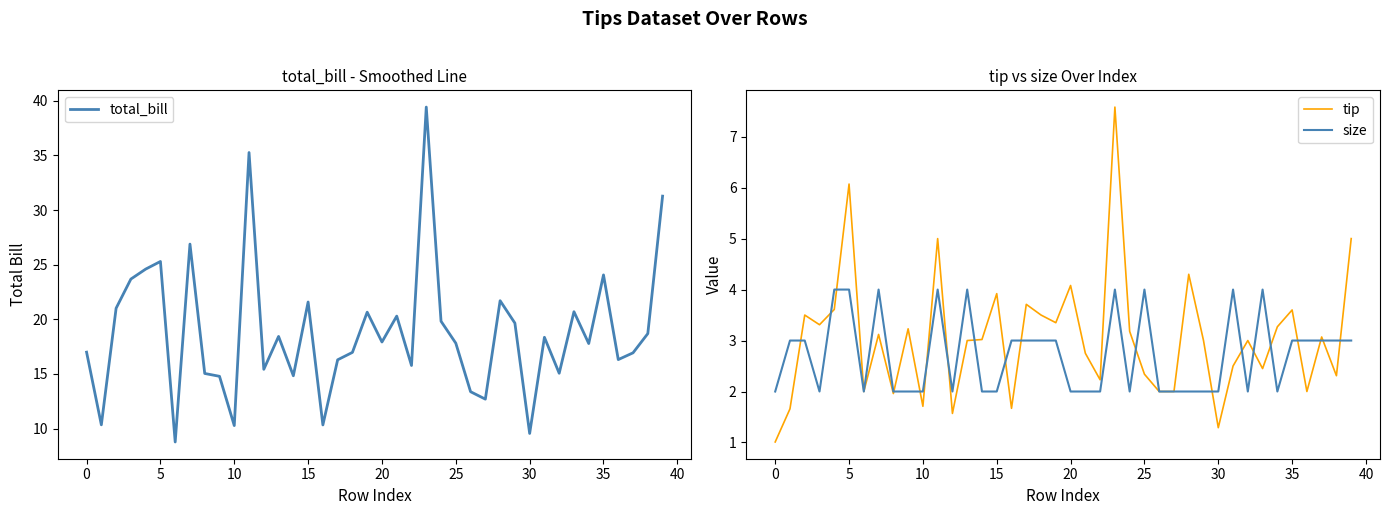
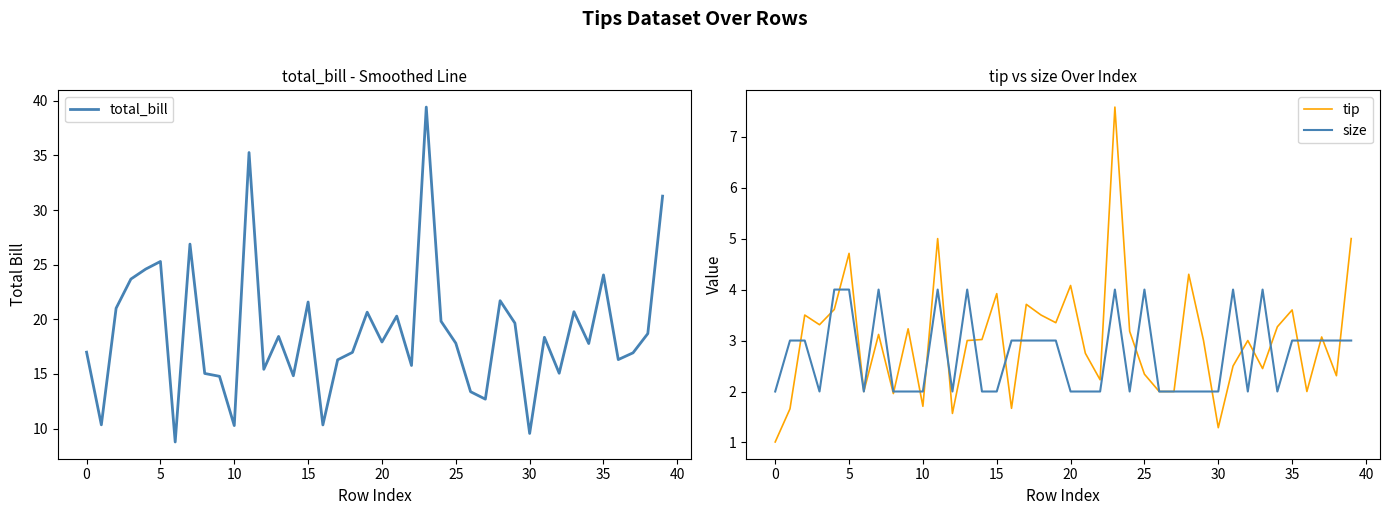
tip vs size Over Index, tip, 5: 6.1 -> 4.7
